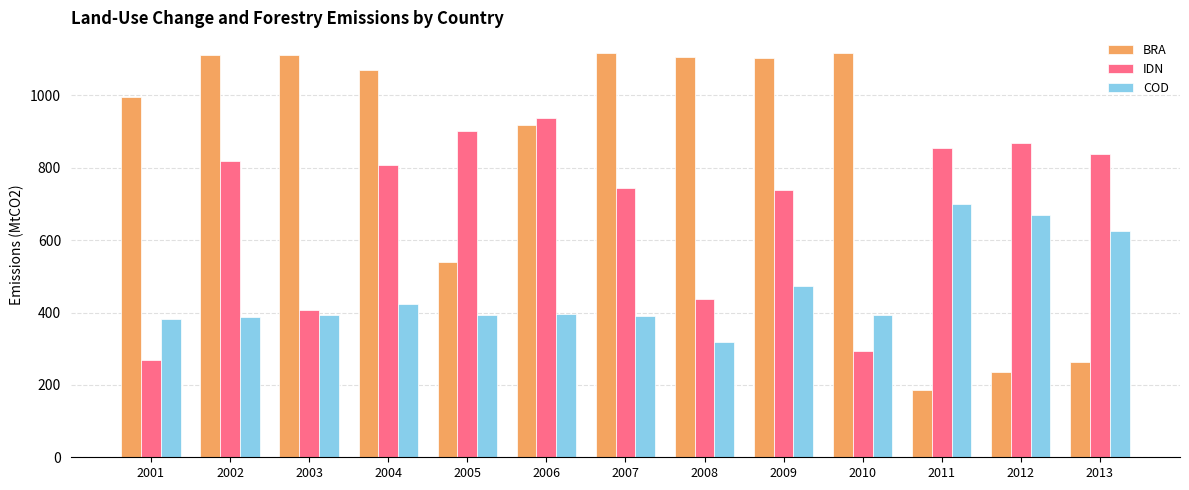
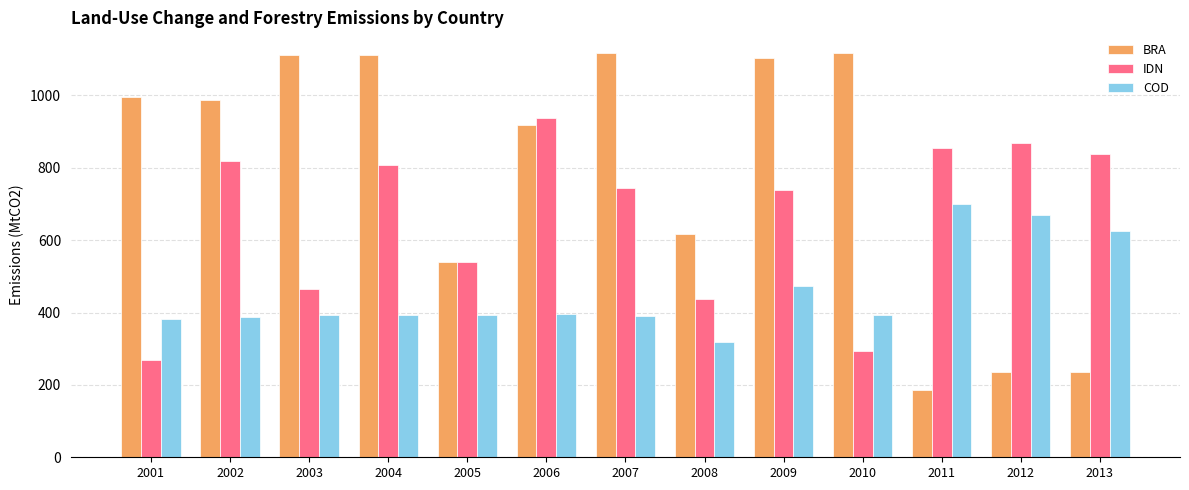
BRA, 2002: 1110 -> 990
IDN, 2003: 410 -> 460
BRA, 2004: 1070 -> 1110
COD, 2004: 420 -> 390
IDN, 2005: 900 -> 540
BRA, 2008: 1110 -> 620
BRA, 2013: 260 -> 240
